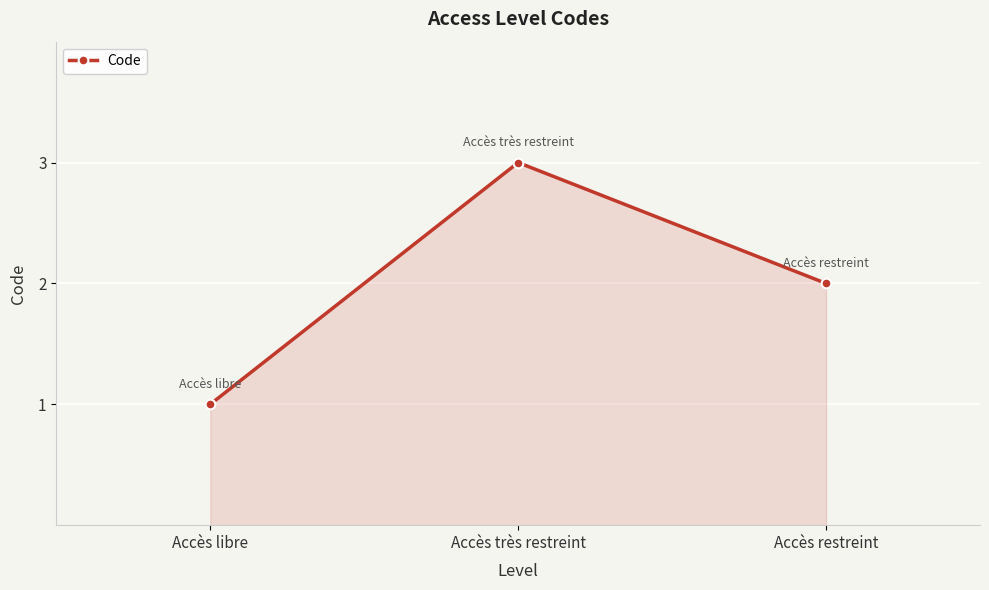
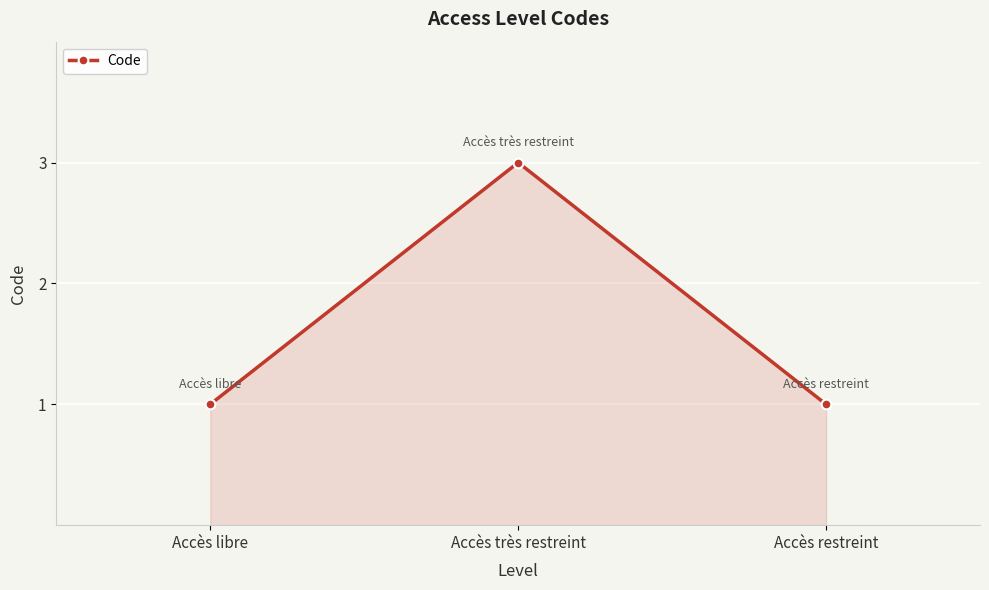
Accès restreint: 2 -> 1
